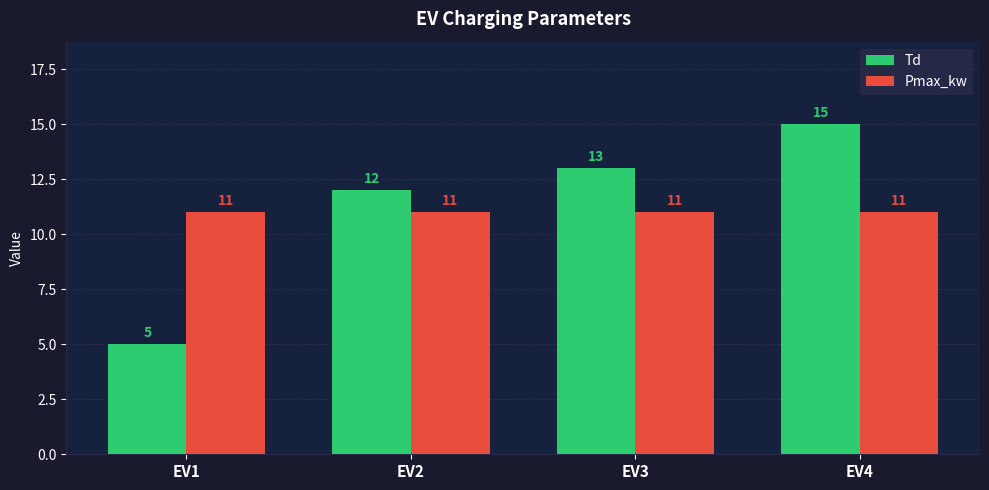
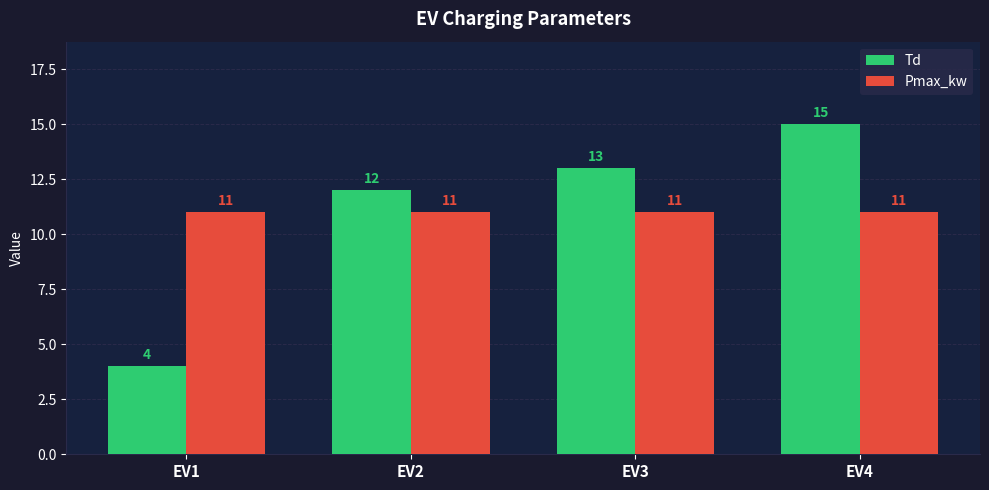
Td, EV1: 5 -> 4
